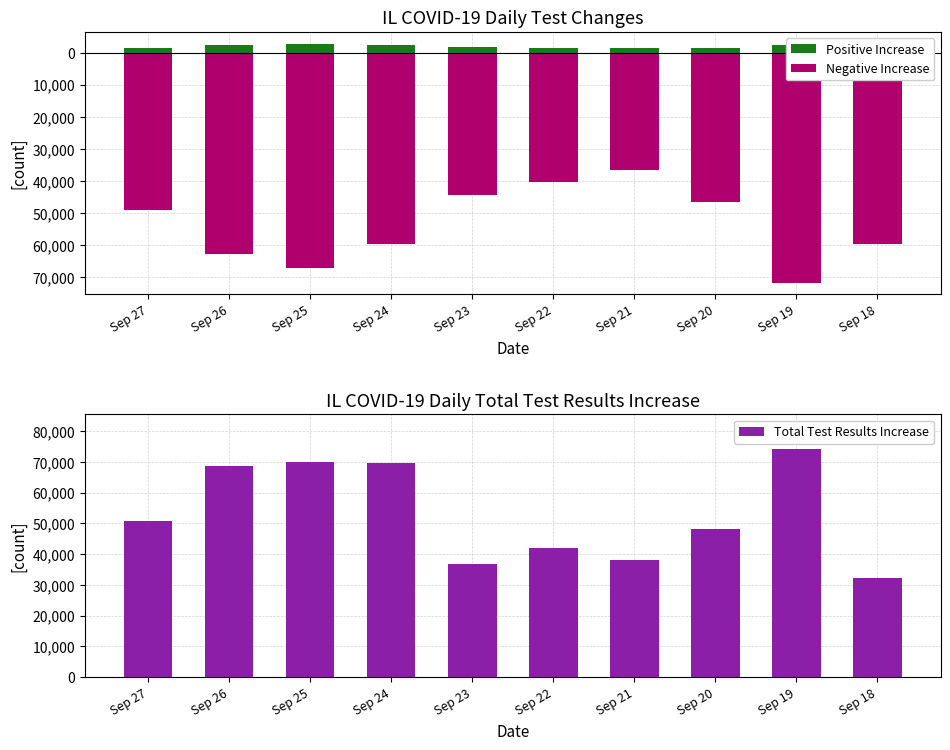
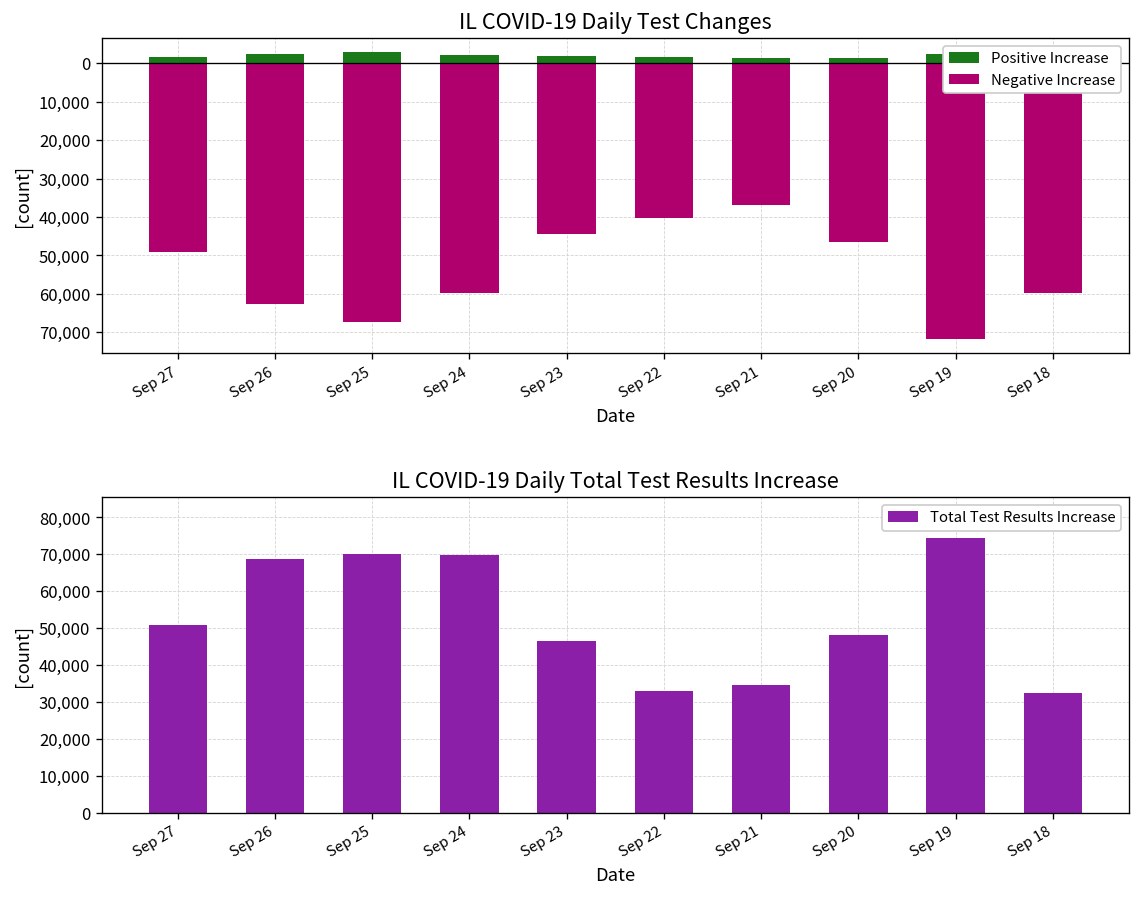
IL COVID-19 Daily Total Test Results Increase, Sep 23: 37,000 -> 46,000
IL COVID-19 Daily Total Test Results Increase, Sep 22: 42,000 -> 33,000
IL COVID-19 Daily Total Test Results Increase, Sep 21: 38,000 -> 34,000
